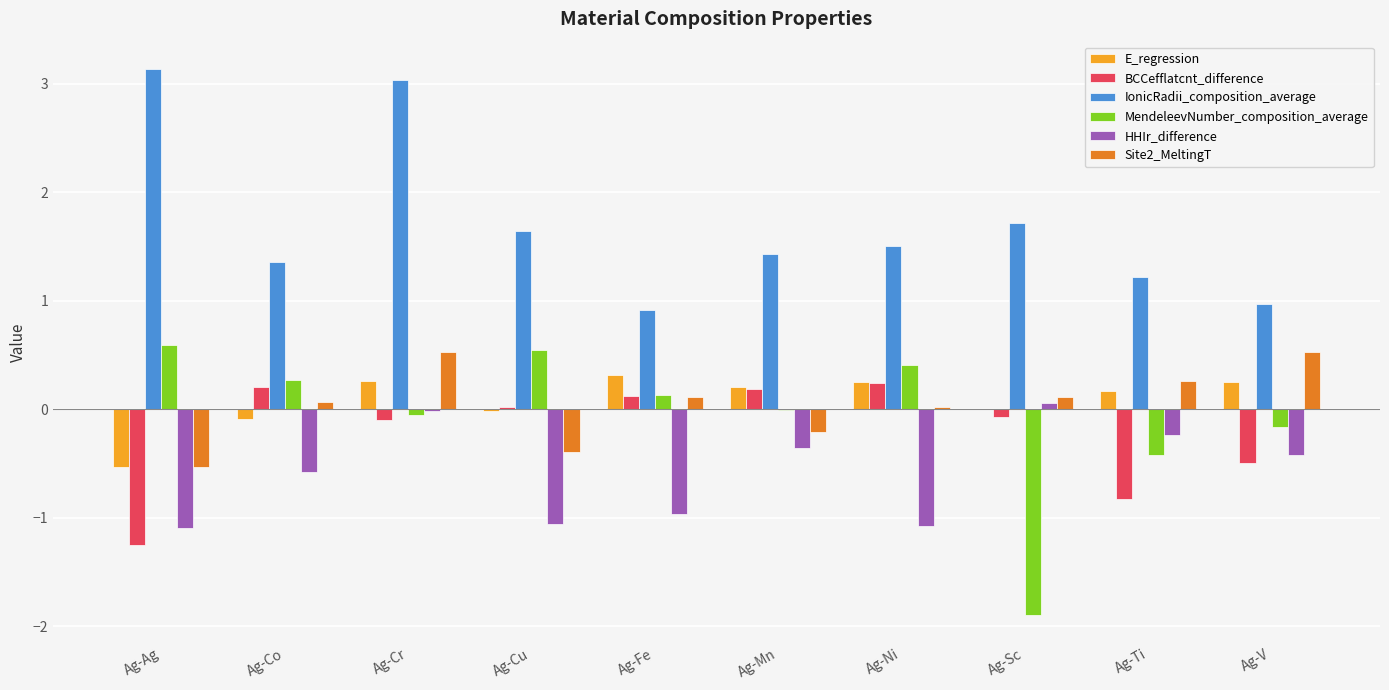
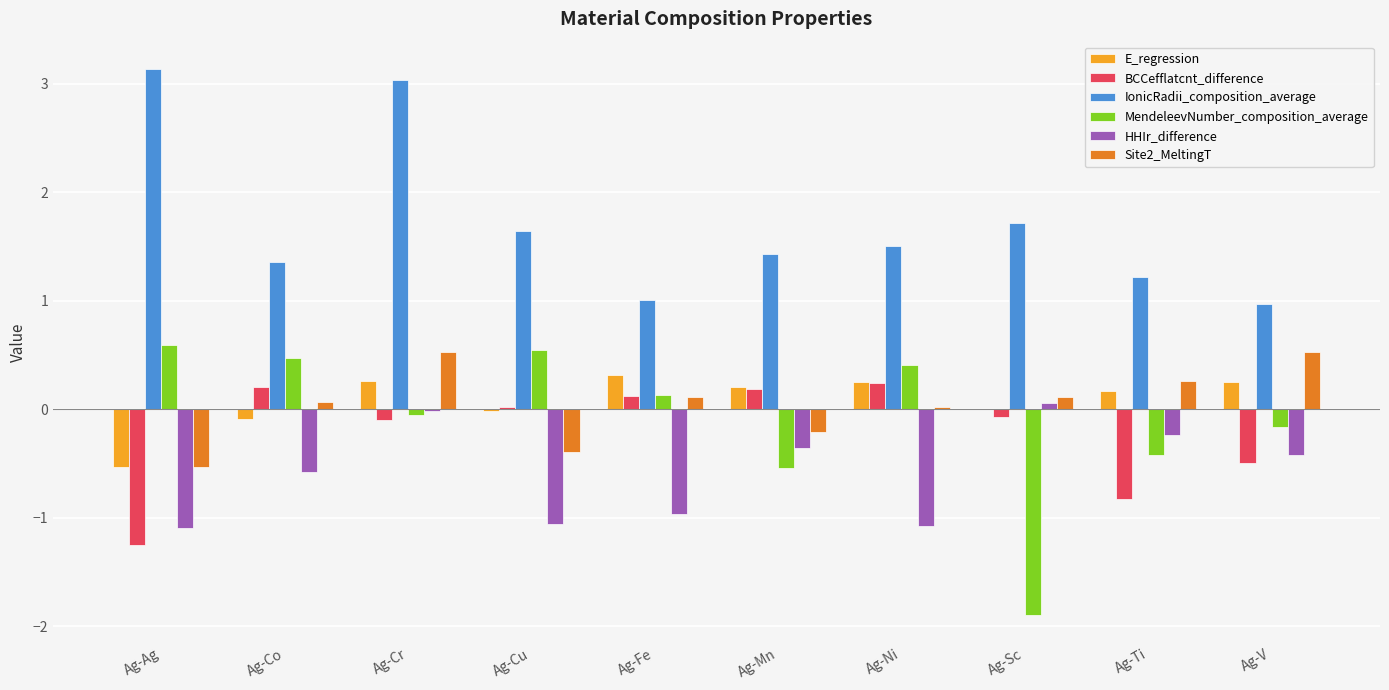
MendeleevNumber_composition_average, Ag-Co: 0.27 -> 0.47
IonicRadii_composition_average, Ag-Fe: 0.91 -> 1.00
MendeleevNumber_composition_average, Ag-Mn: -0.01 -> -0.54
